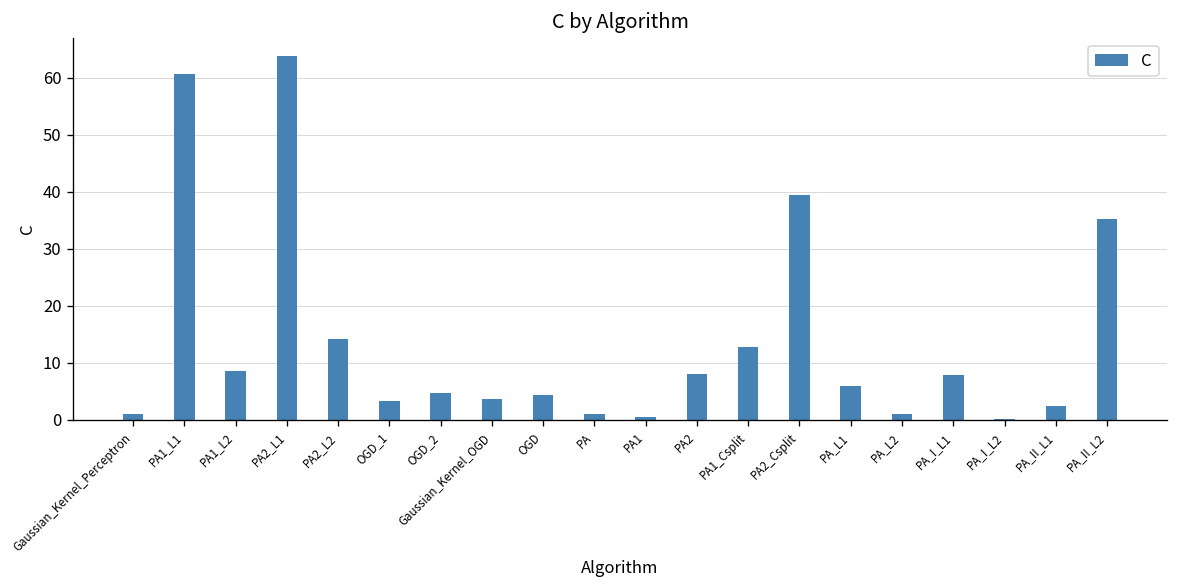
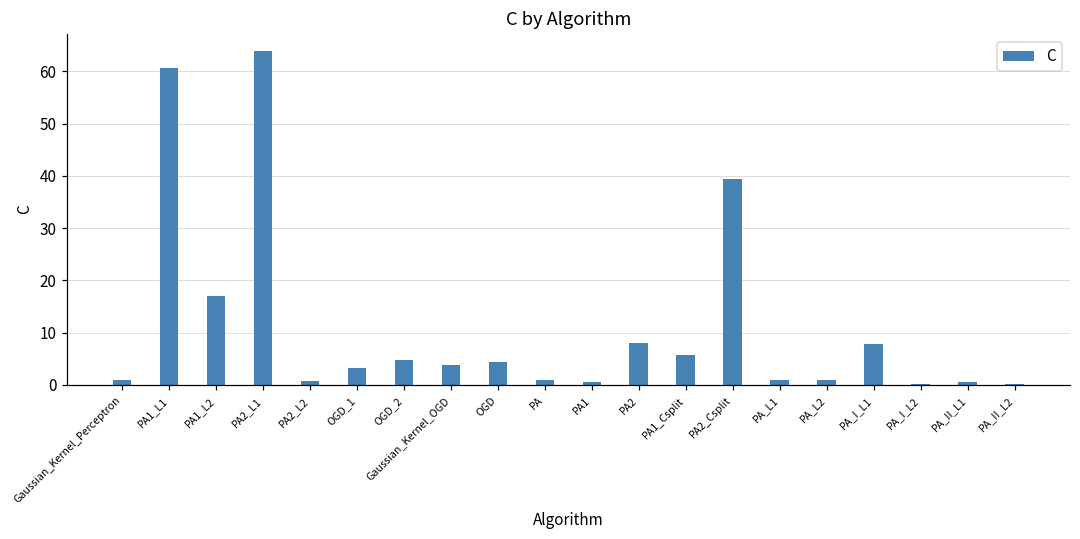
PA1_L2: 9 -> 17
PA2_L2: 14 -> 1
PA1_Csplit: 13 -> 6
PA_L1: 6 -> 1
PA_II_L1: 2 -> 1
PA_II_L2: 35 -> 0
